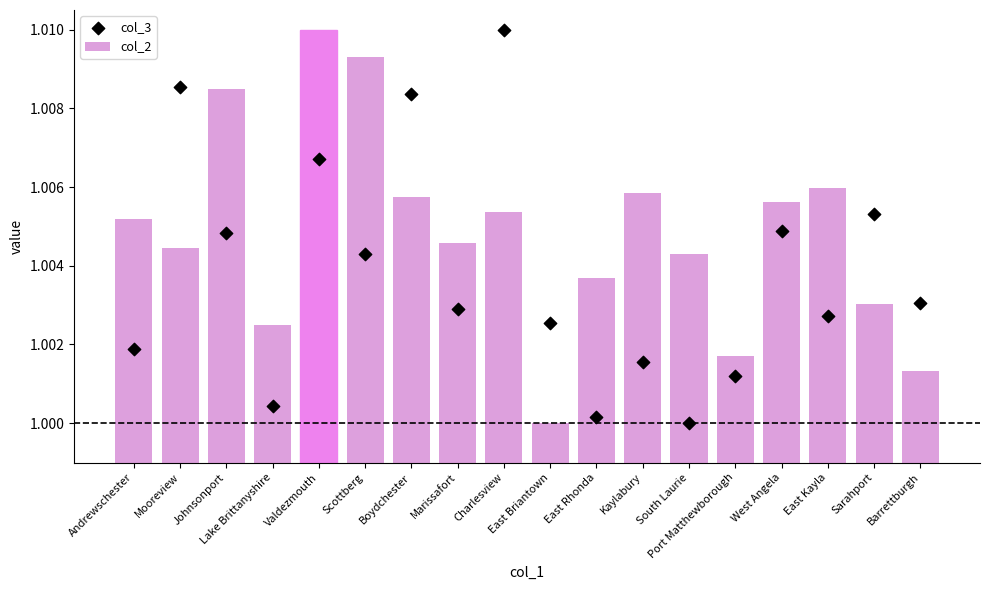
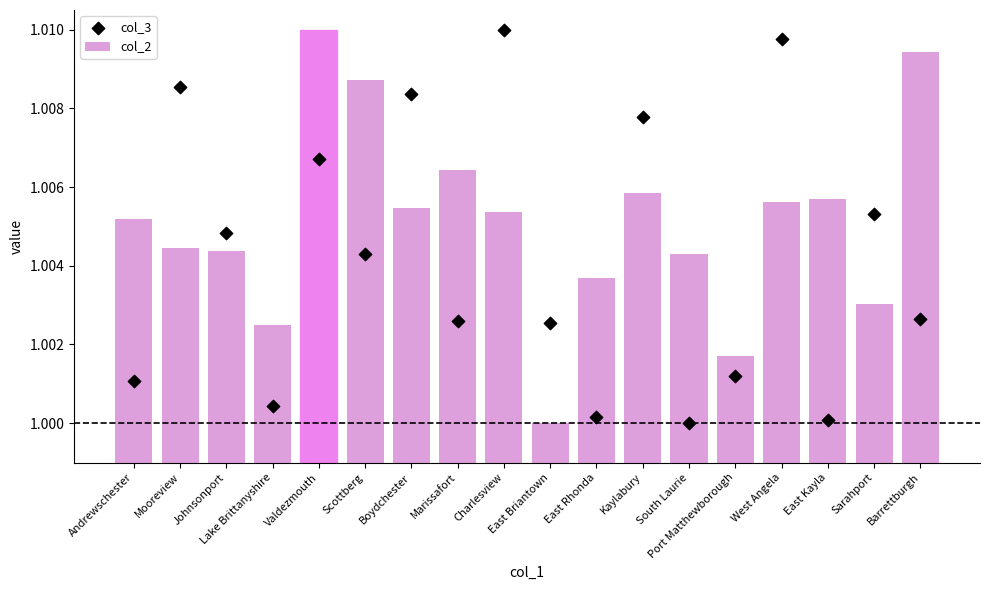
col_3, Andrewschester: 1.0019 -> 1.0011
col_2, Johnsonport: 1.0085 -> 1.0044
col_2, Scottberg: 1.0093 -> 1.0087
col_2, Boydchester: 1.0057 -> 1.0055
col_2, Marissafort: 1.0046 -> 1.0064
col_3, Marissafort: 1.0029 -> 1.0026
col_3, Kaylabury: 1.0016 -> 1.0078
col_3, West Angela: 1.0049 -> 1.0098
col_2, East Kayla: 1.0060 -> 1.0057
col_3, East Kayla: 1.0027 -> 1.0001
col_2, Barrettburgh: 1.0013 -> 1.0094
col_3, Barrettburgh: 1.0030 -> 1.0027
